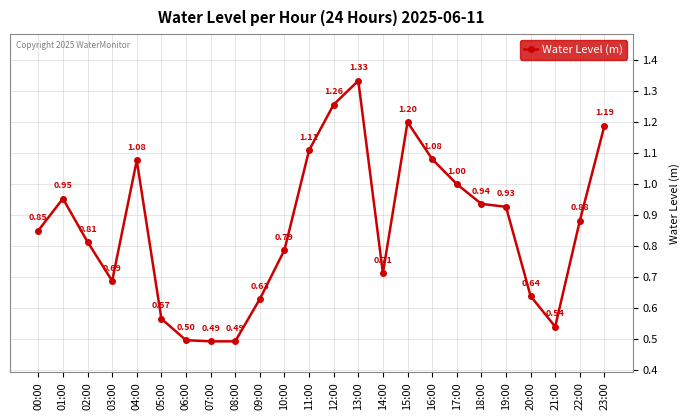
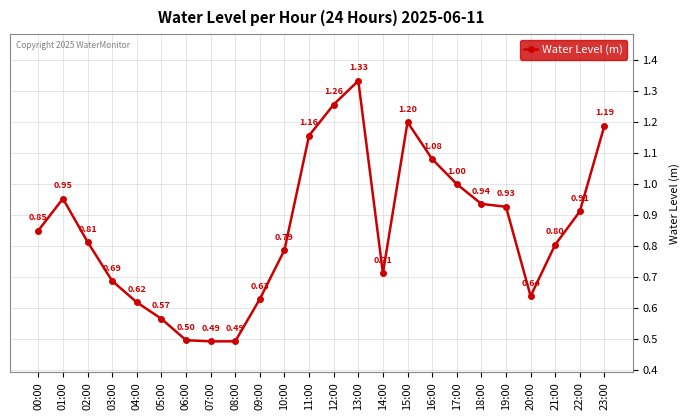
04:00: 1.08 -> 0.62
11:00: 1.11 -> 1.16
21:00: 0.54 -> 0.80
22:00: 0.88 -> 0.91
